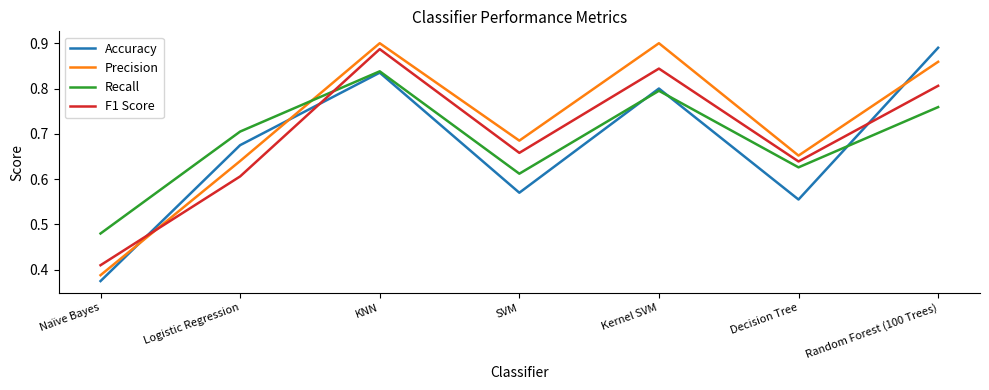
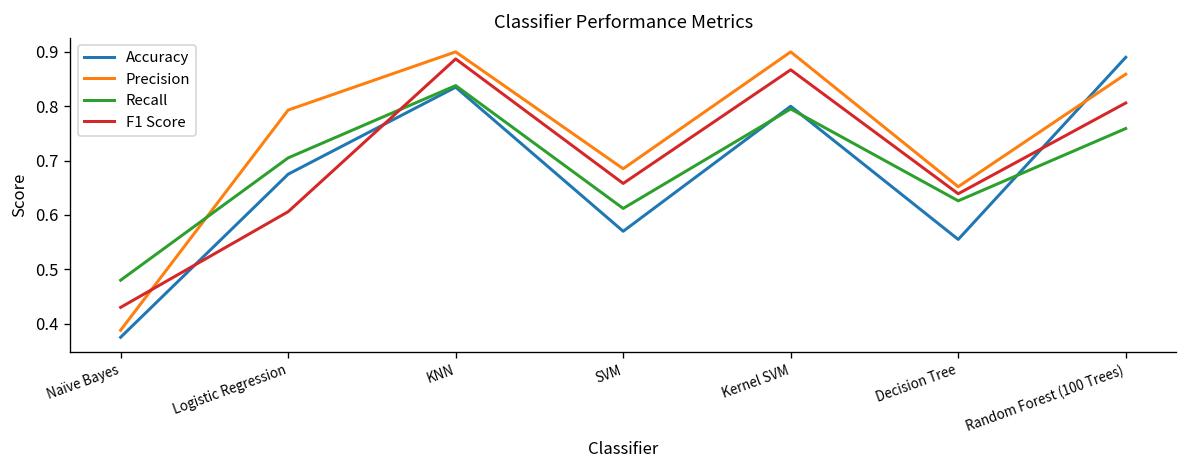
F1 Score, Naïve Bayes: 0.41 -> 0.43
Precision, Logistic Regression: 0.64 -> 0.79
F1 Score, Kernel SVM: 0.84 -> 0.87
